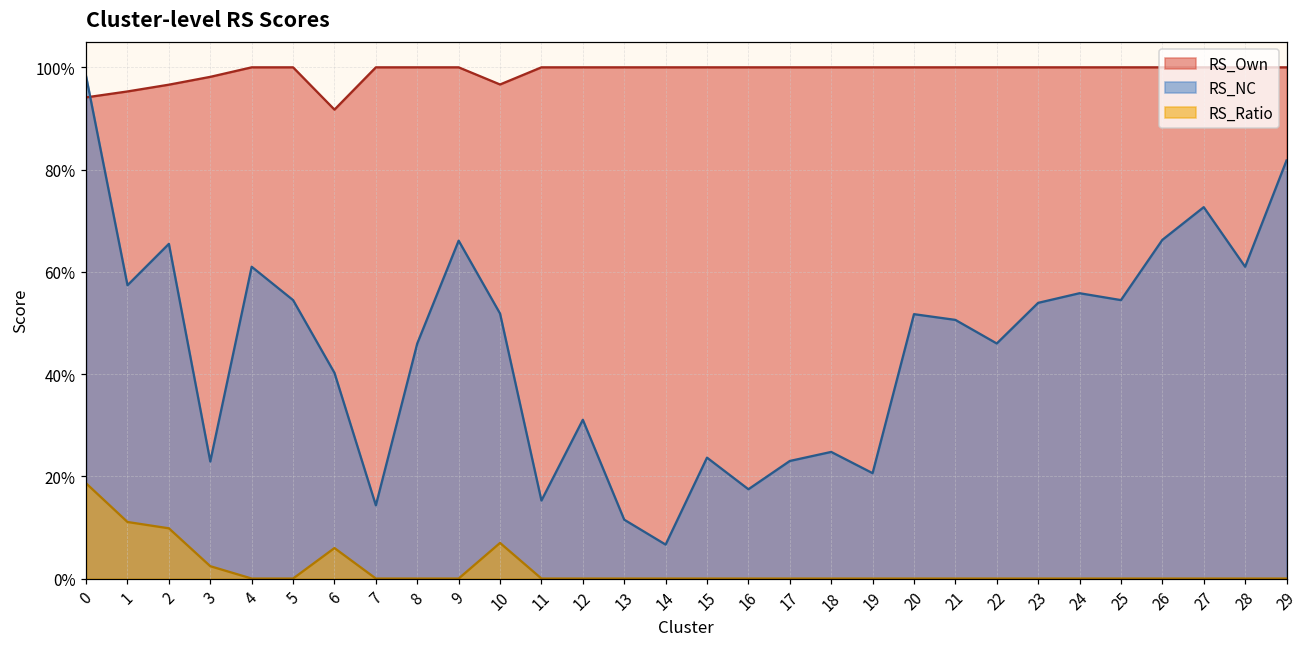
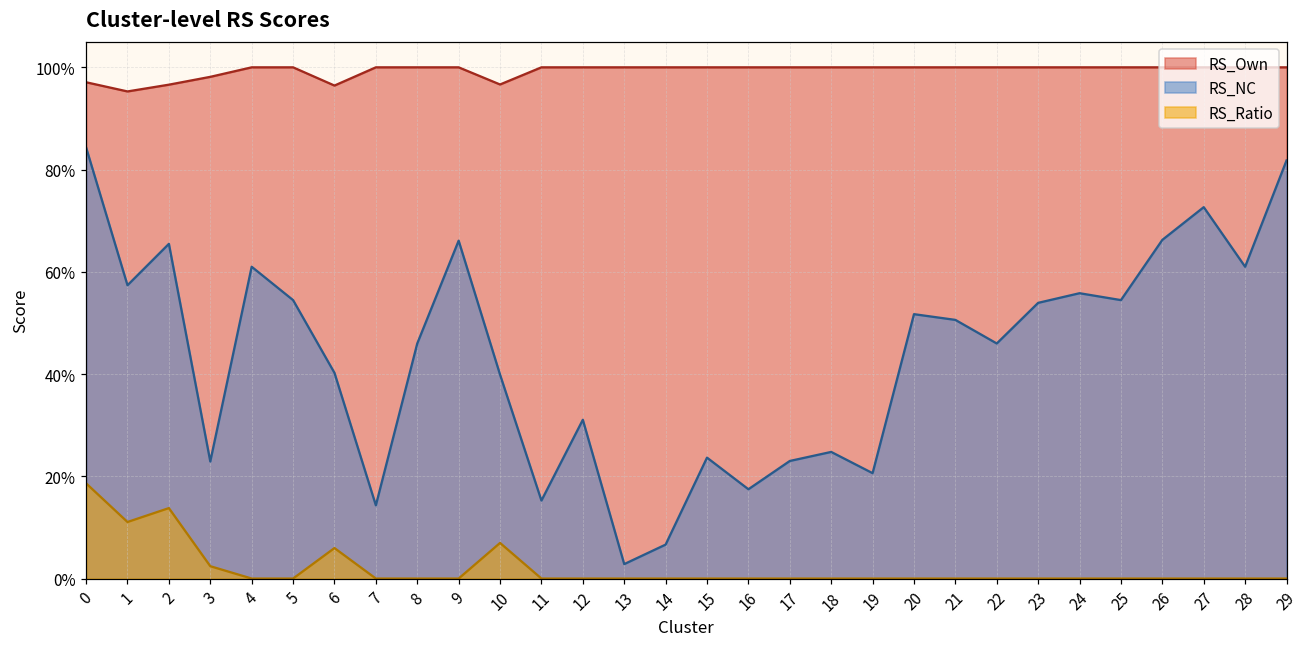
RS_Own, 0: 94% -> 97%
RS_NC, 0: 98% -> 84%
RS_Ratio, 2: 10% -> 14%
RS_Own, 6: 92% -> 96%
RS_NC, 10: 52% -> 40%
RS_NC, 13: 12% -> 3%
